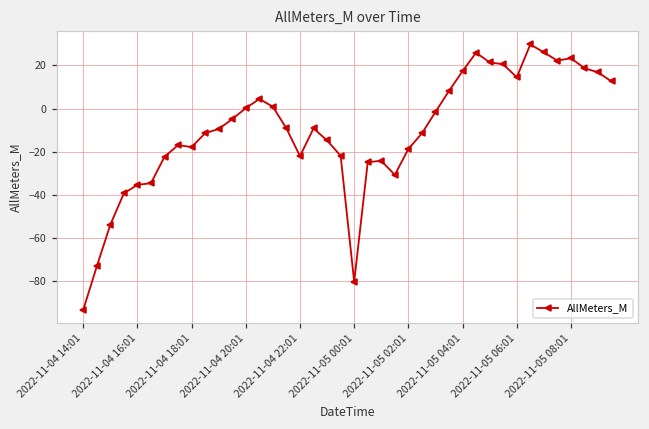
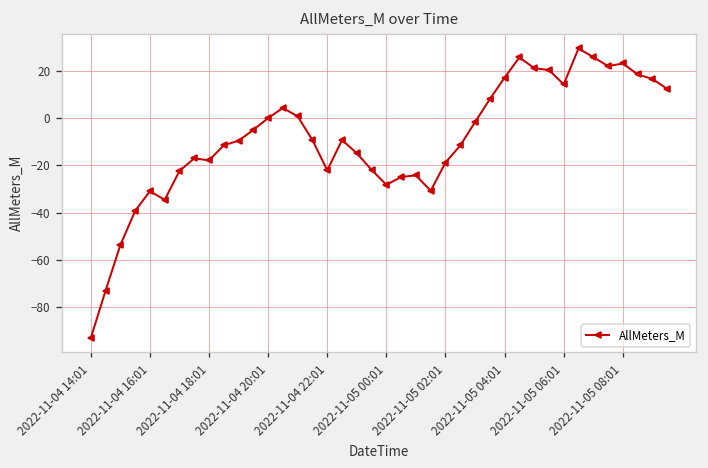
2022-11-04 16:01: -35 -> -31
2022-11-05 00:01: -80 -> -28
